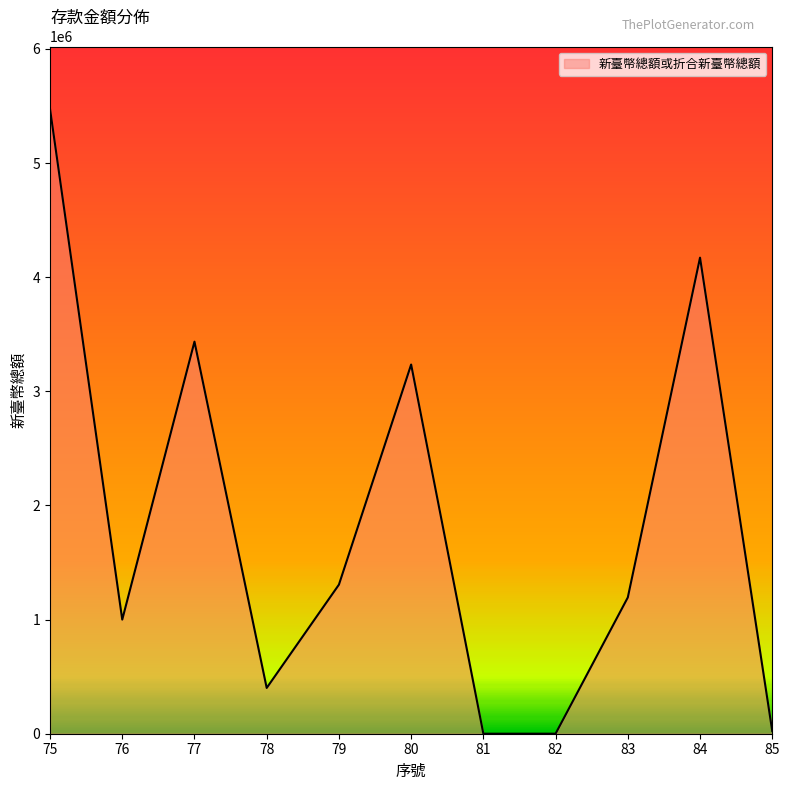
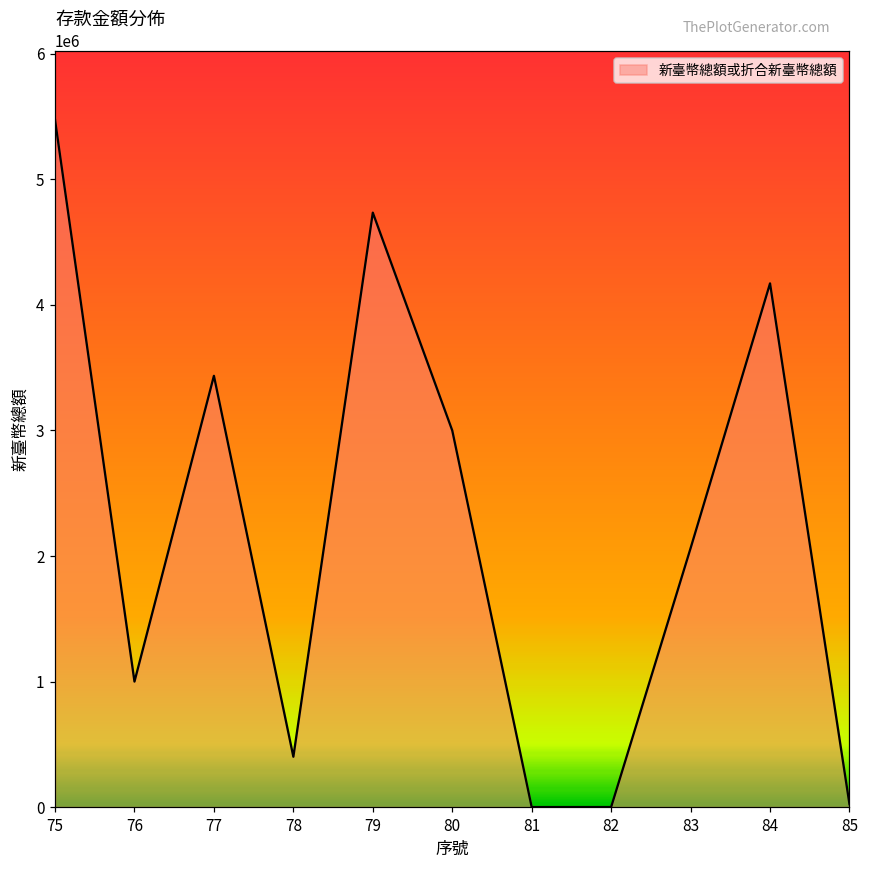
79: 1310000 -> 4740000
80: 3230000 -> 3000000
83: 1190000 -> 2060000
